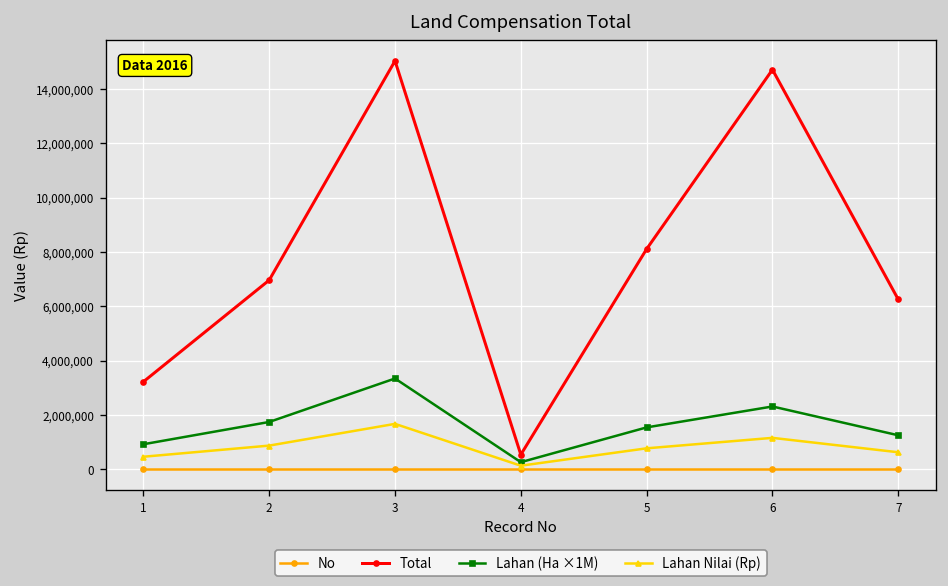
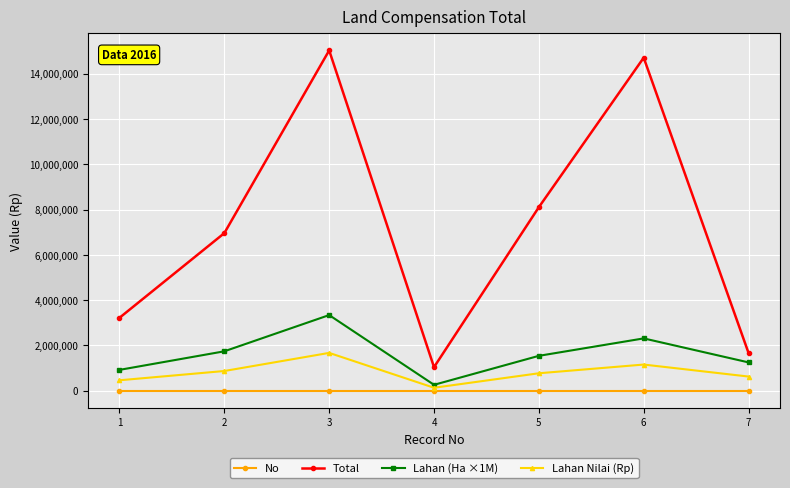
Total, 4: 500,000 -> 1,000,000
Total, 7: 6,300,000 -> 1,700,000
